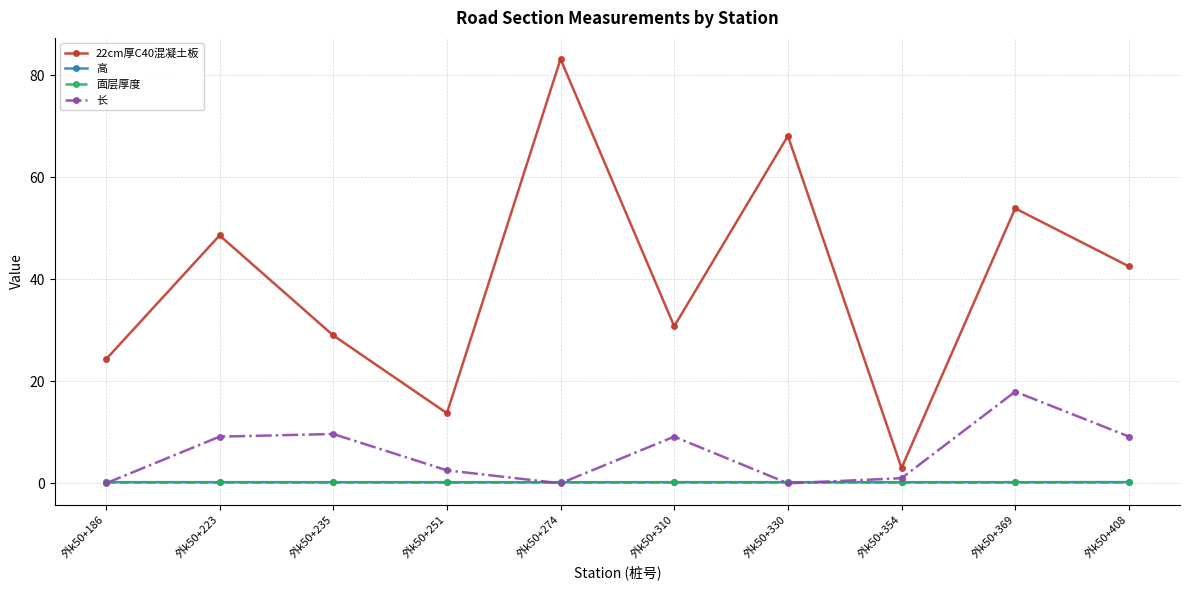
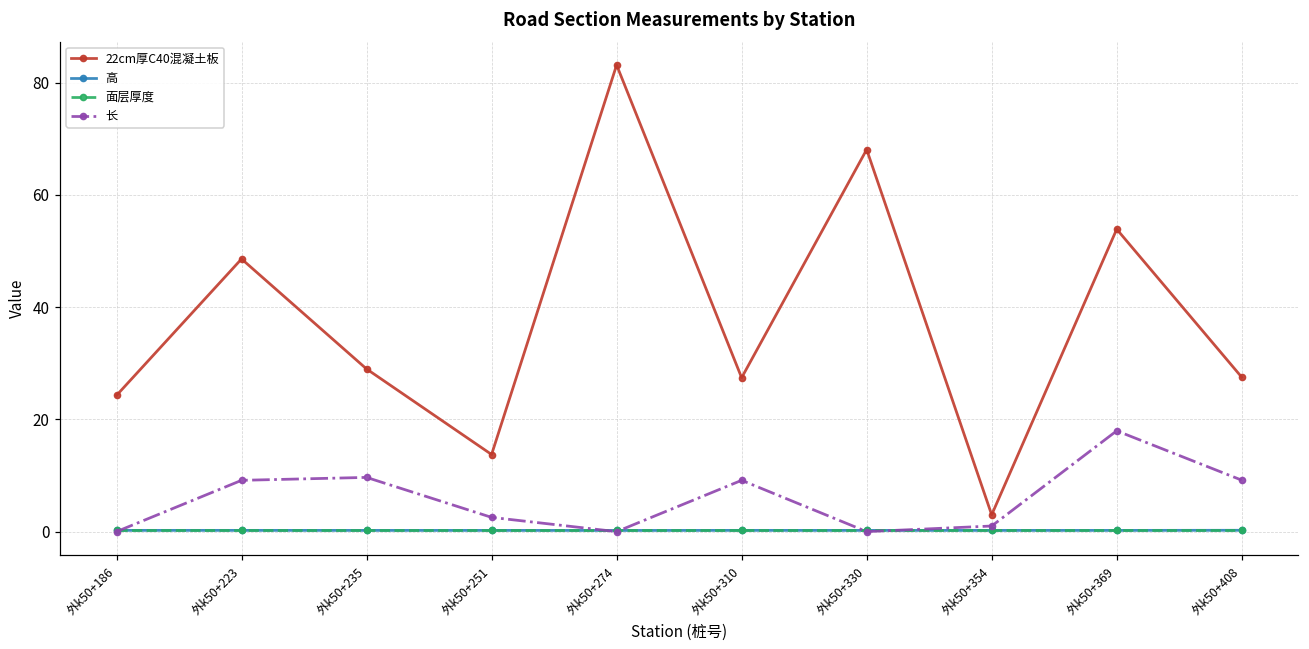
22cm厚C40混凝土板, 外k50+310: 31 -> 27
22cm厚C40混凝土板, 外k50+408: 43 -> 28
